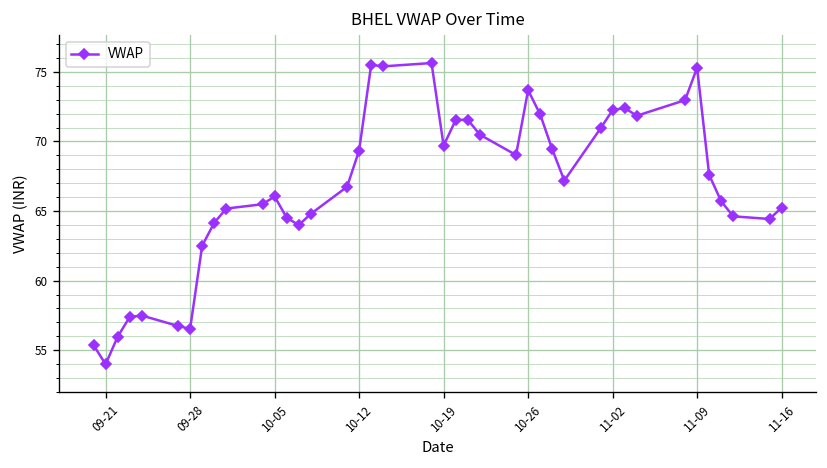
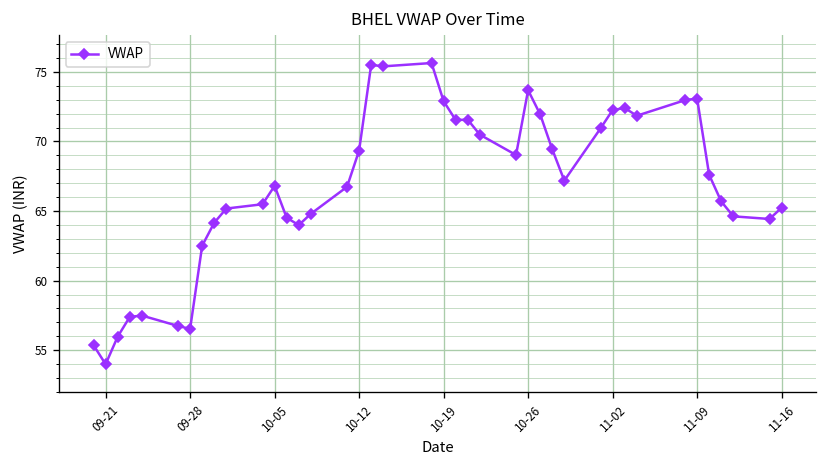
10-05: 66.1 -> 66.8
10-19: 69.7 -> 72.9
11-09: 75.3 -> 73.1
